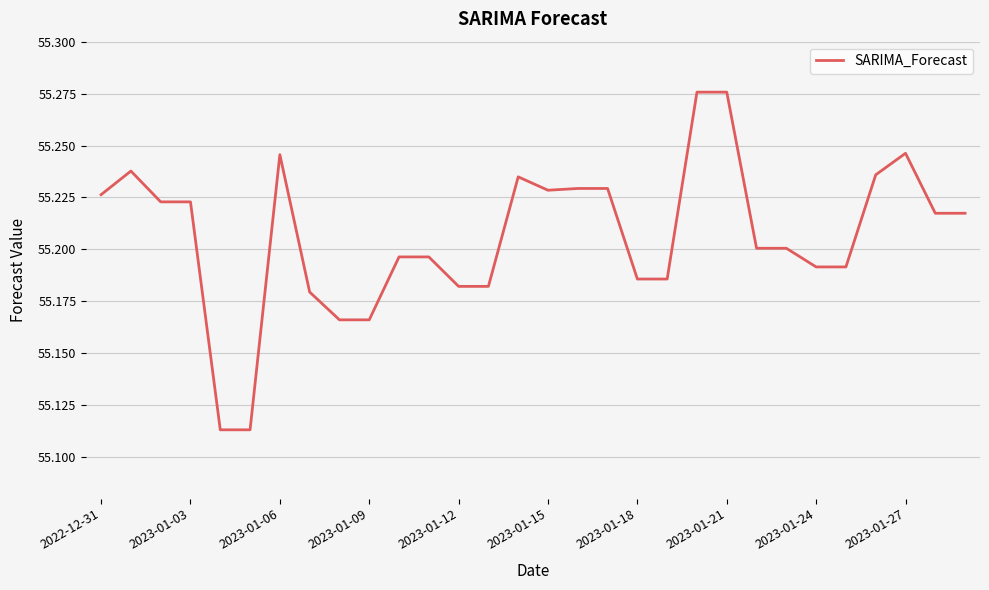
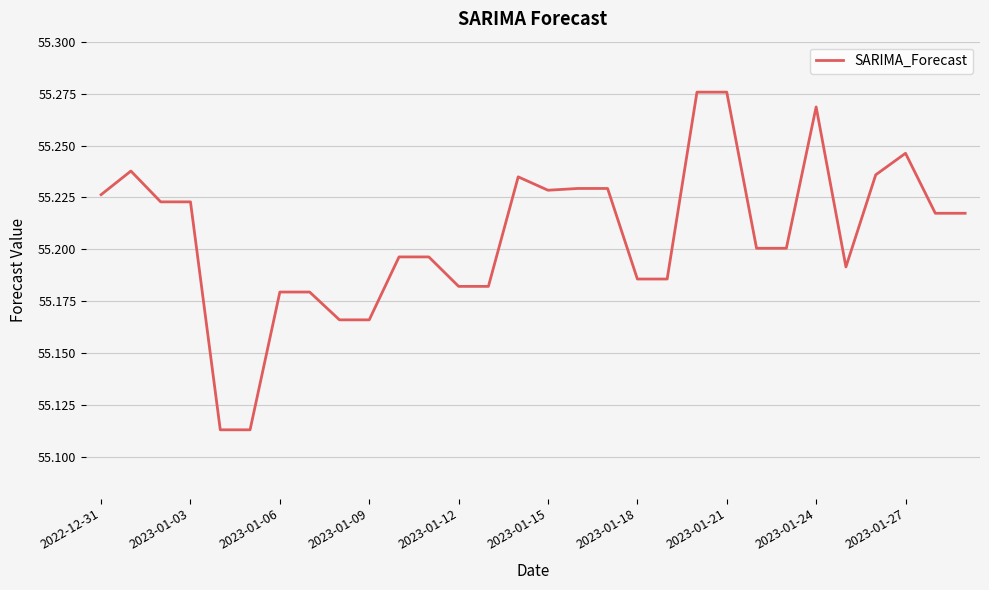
2023-01-06: 55.246 -> 55.179
2023-01-24: 55.192 -> 55.269
